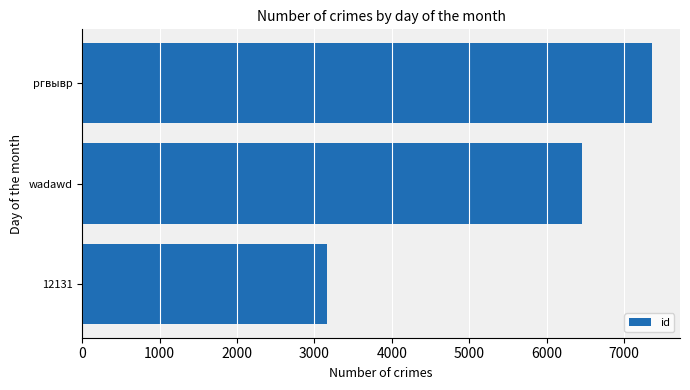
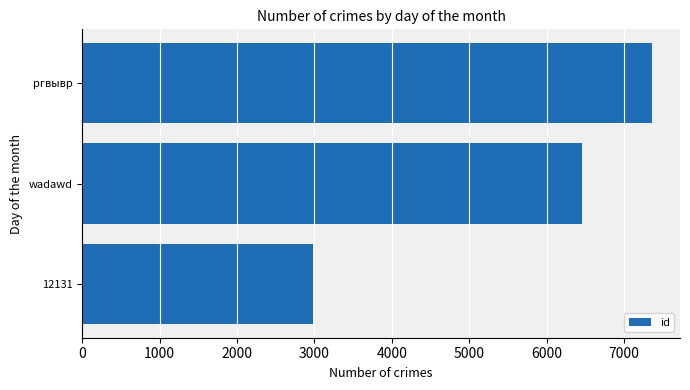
12131: 3200 -> 3000
